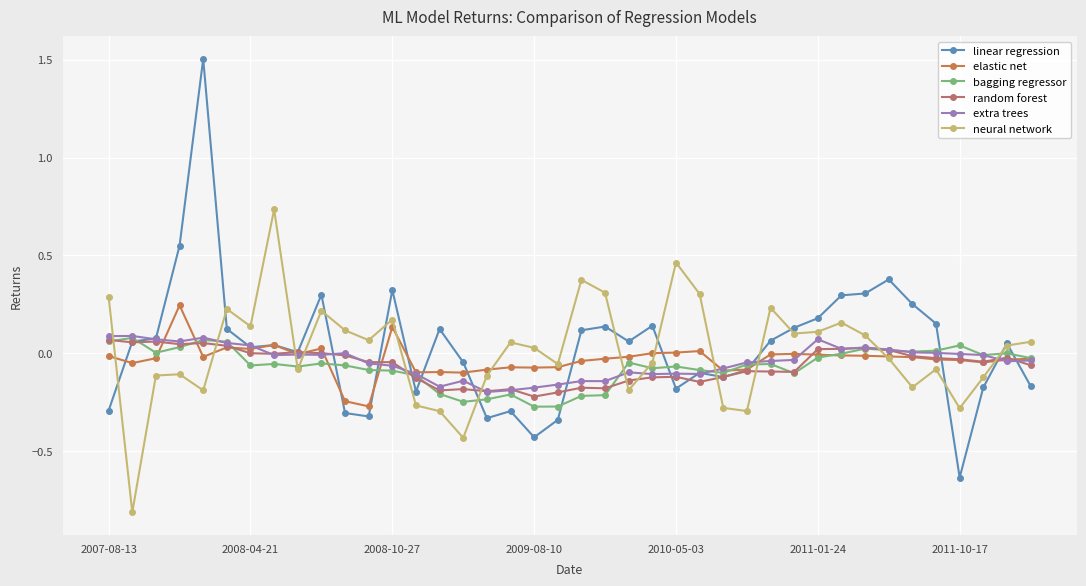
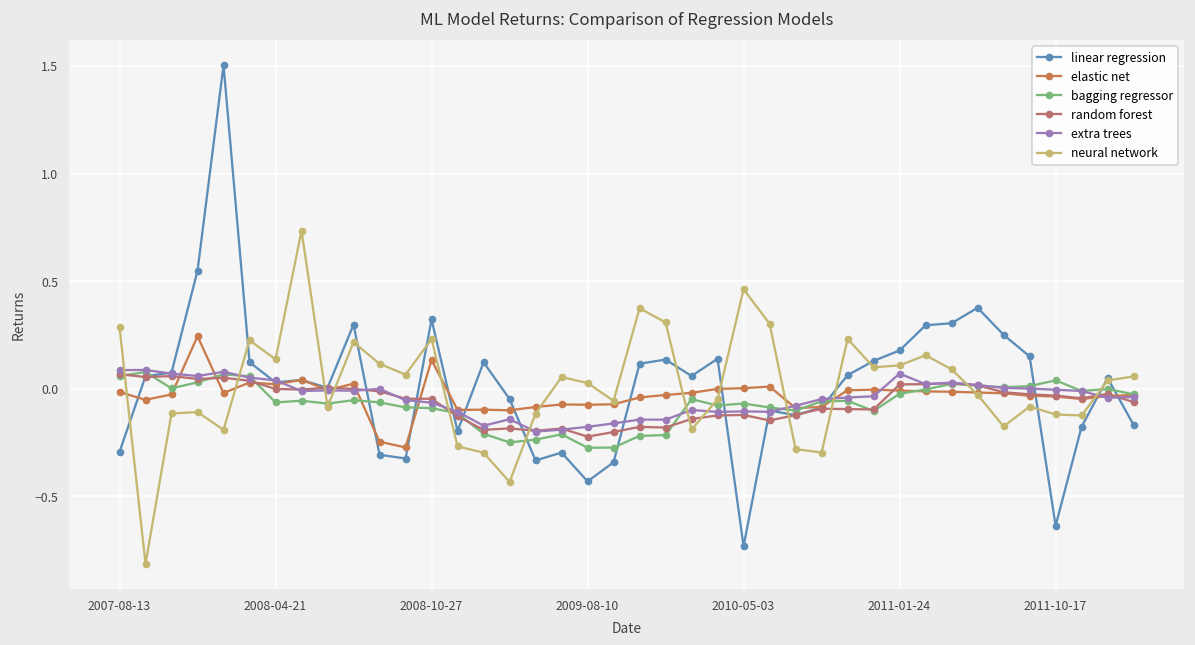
neural network, 2008-10-27: 0.17 -> 0.23
linear regression, 2010-05-03: -0.18 -> -0.73
neural network, 2011-10-17: -0.28 -> -0.12
